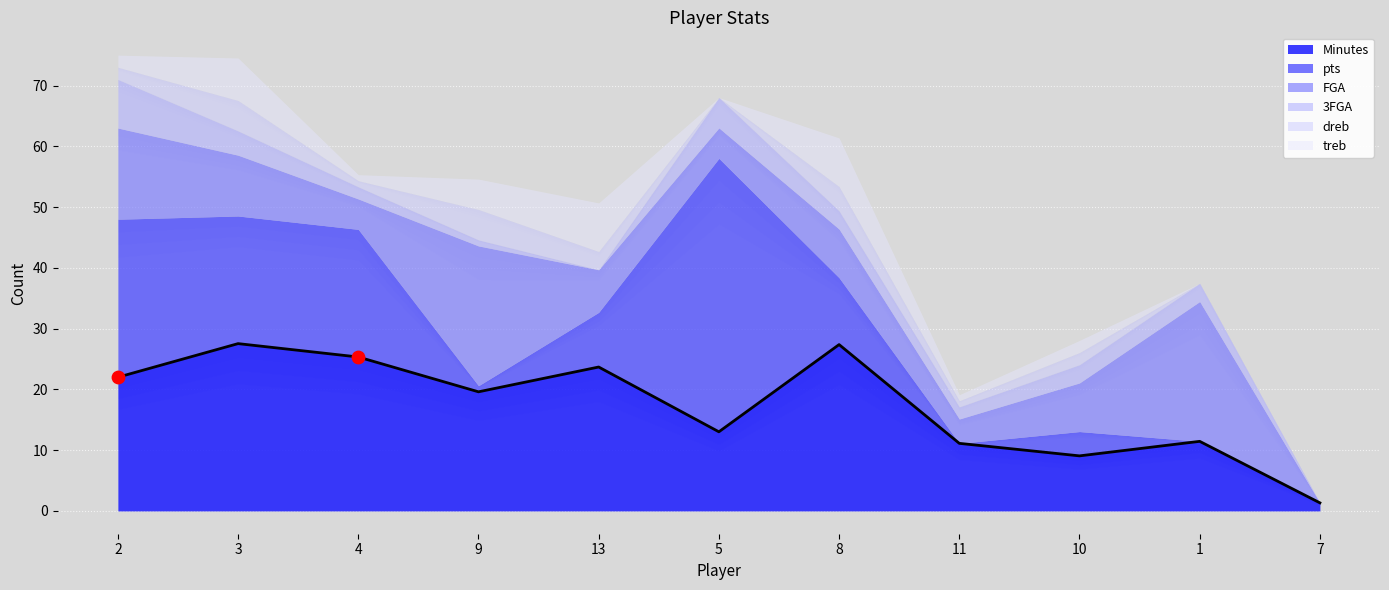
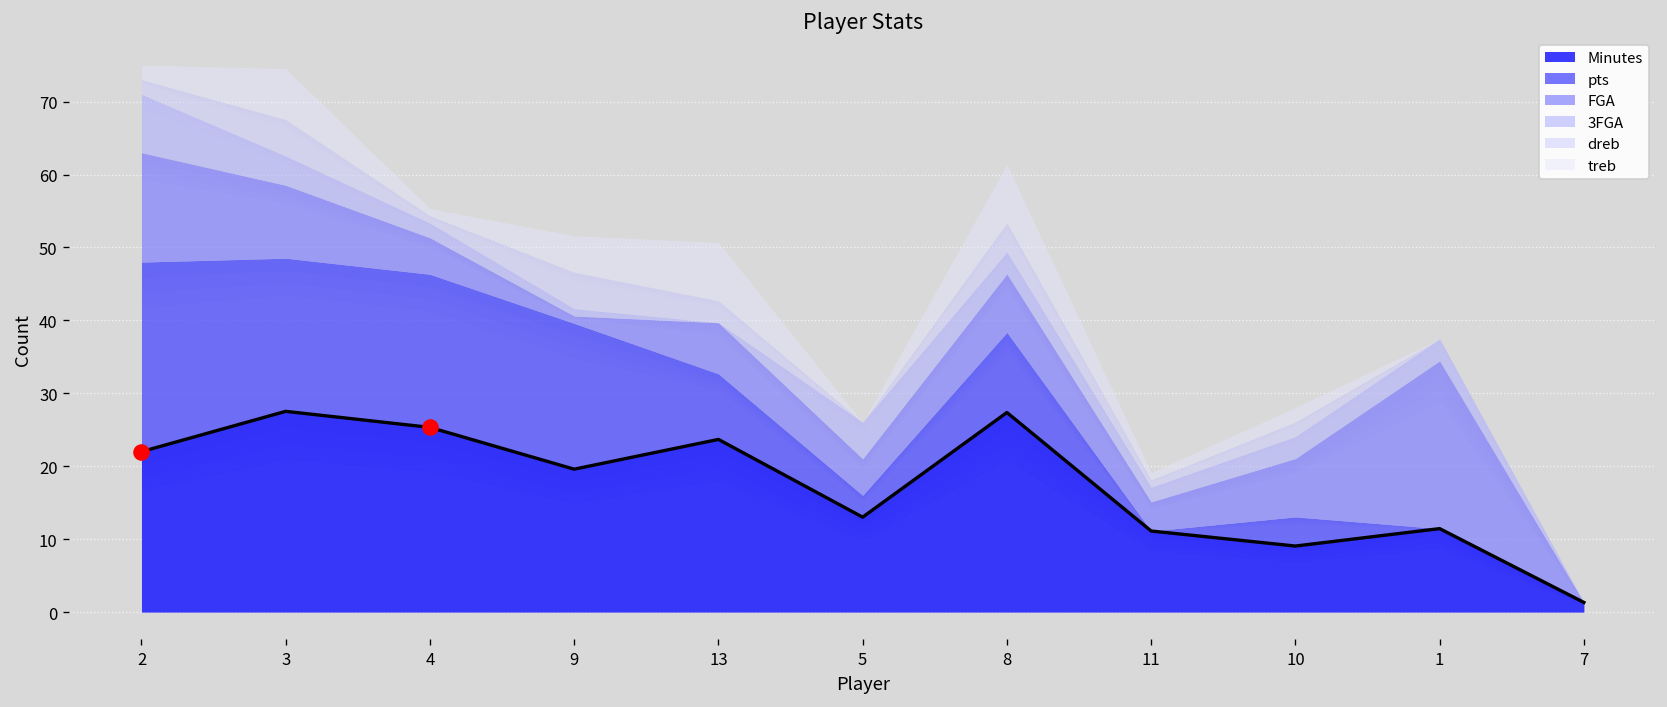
pts, 9: 1 -> 20
FGA, 9: 23 -> 1
pts, 5: 45 -> 3
